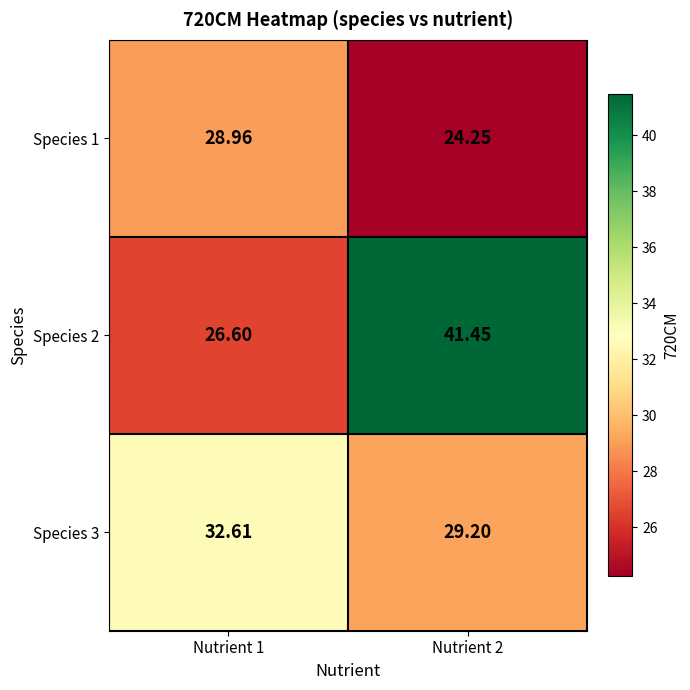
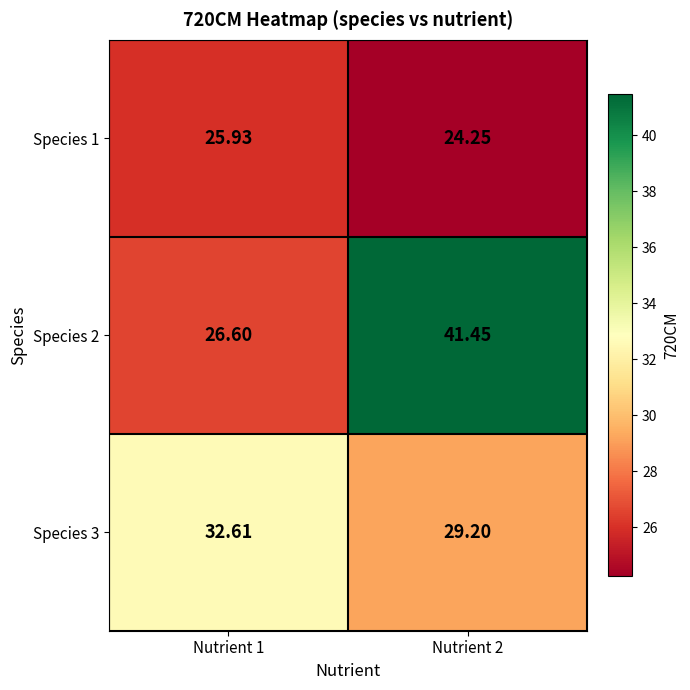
Species 1, Nutrient 1: 28.96 -> 25.93
